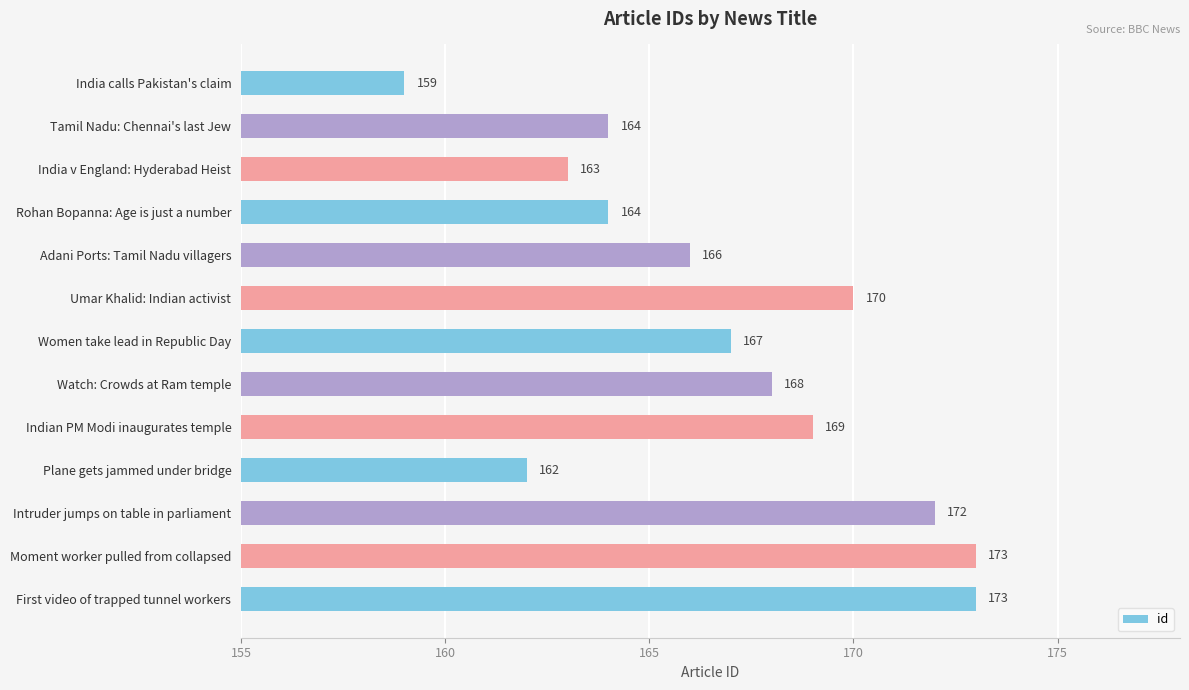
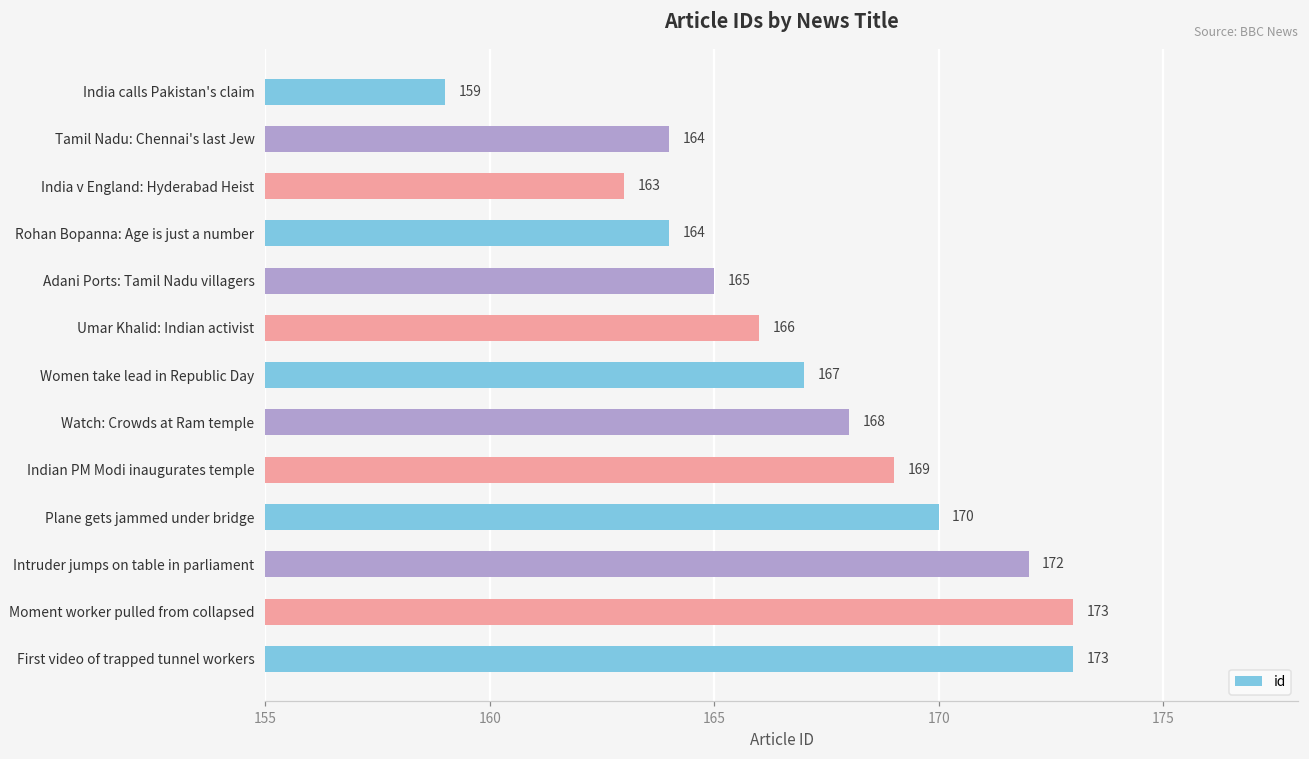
Adani Ports: Tamil Nadu villagers: 166 -> 165
Umar Khalid: Indian activist: 170 -> 166
Plane gets jammed under bridge: 162 -> 170
